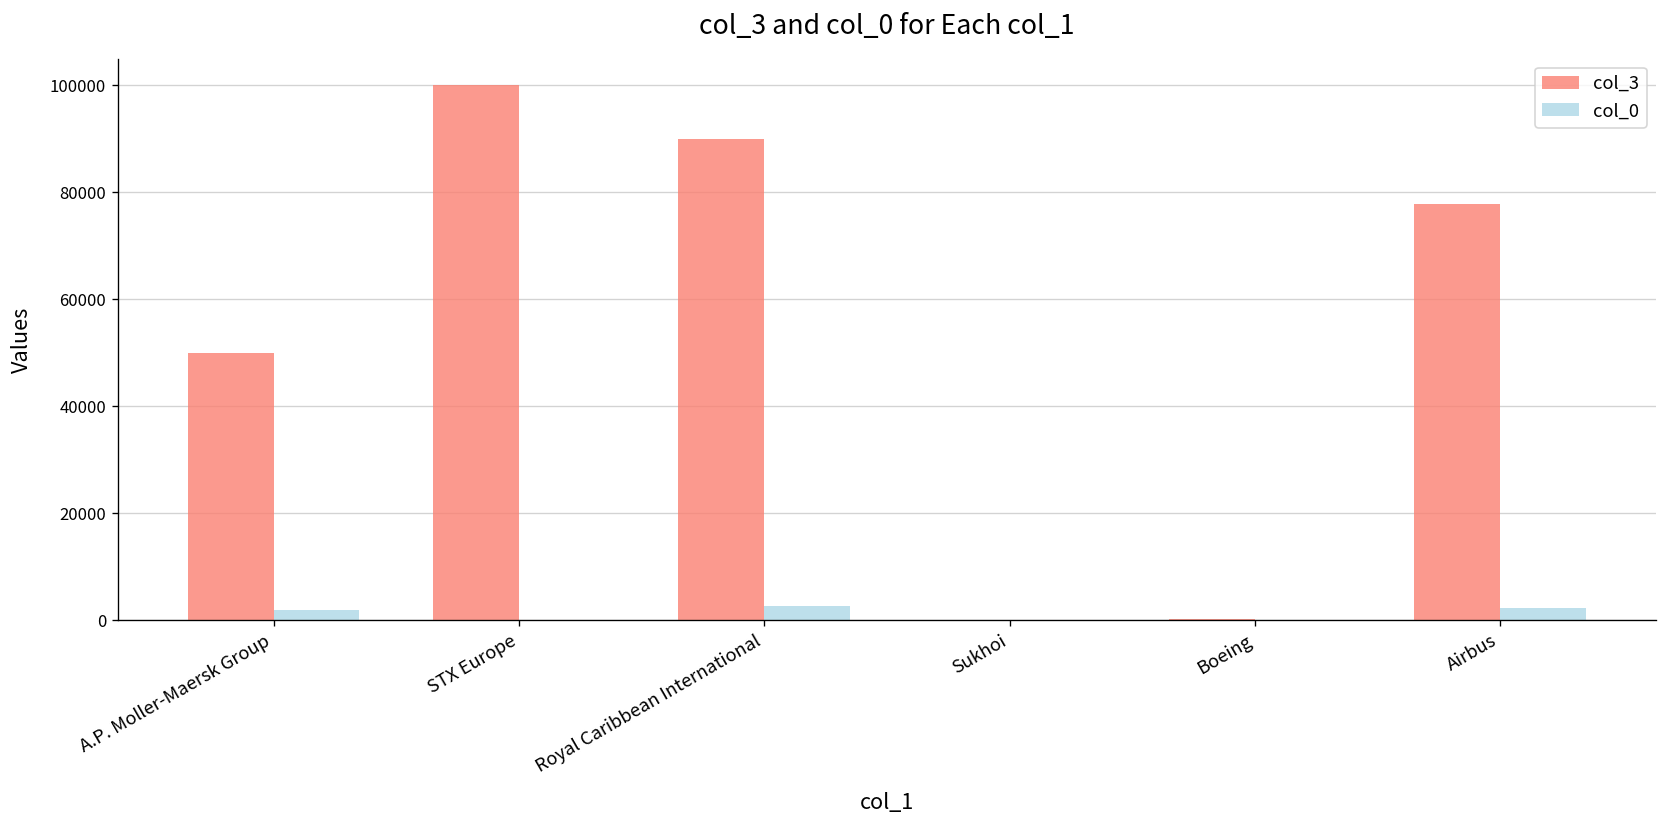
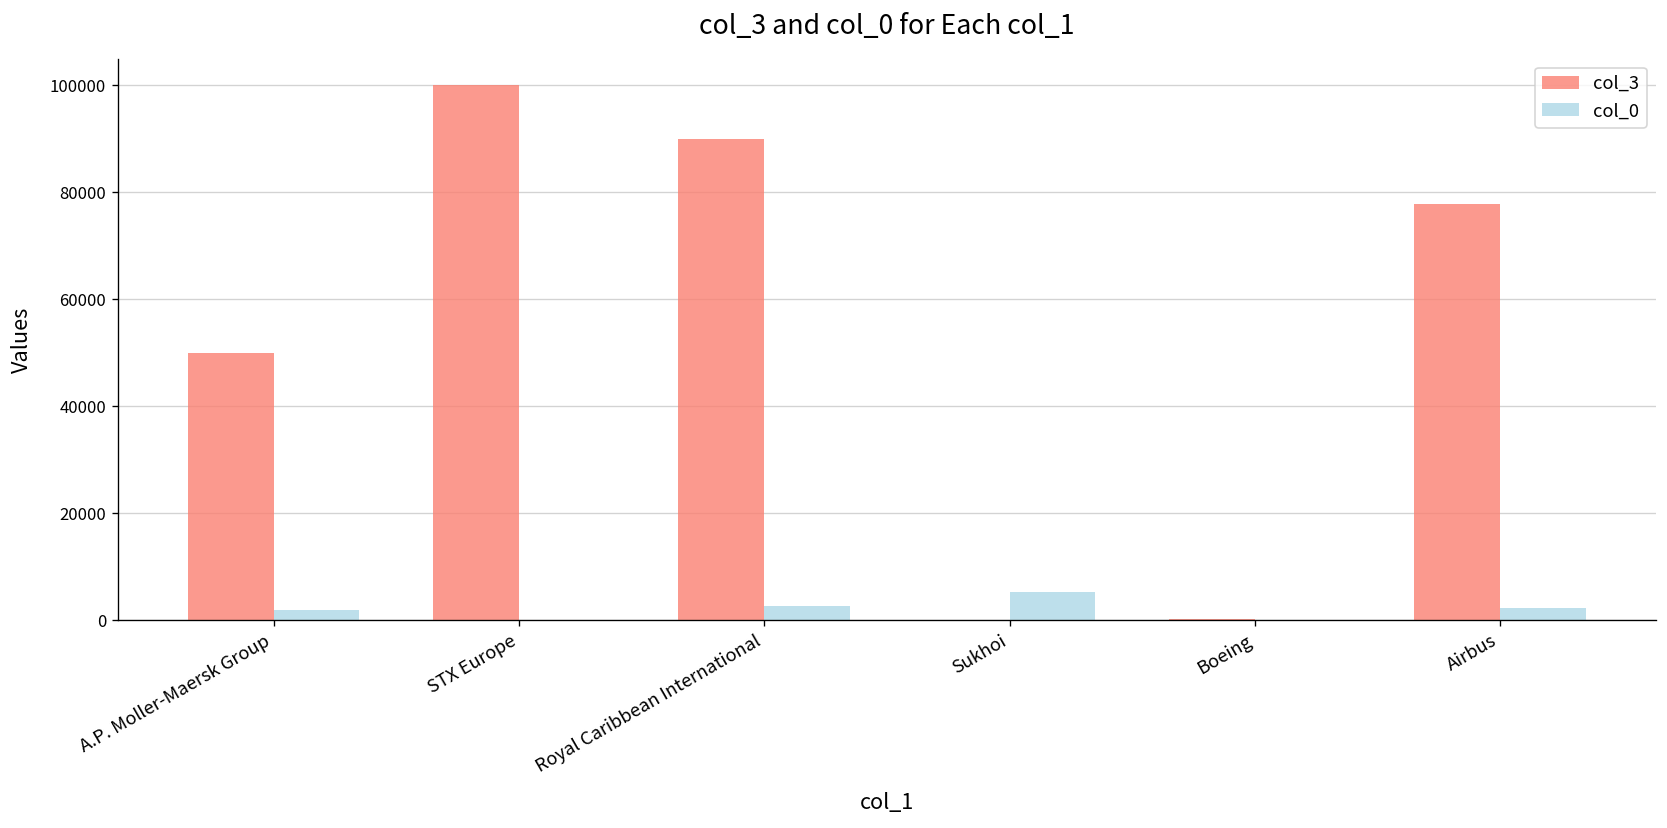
col_0, Sukhoi: 0 -> 5000
